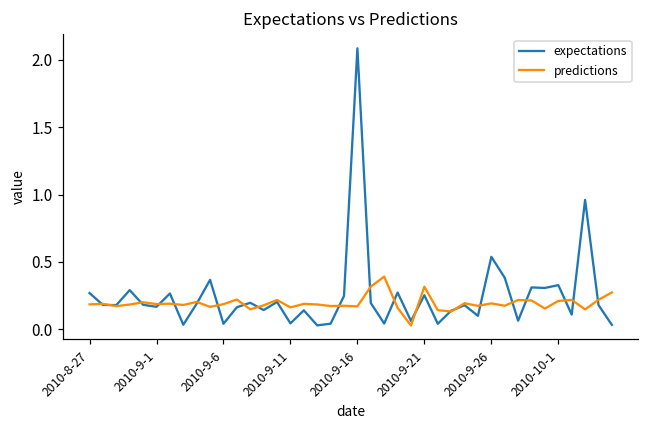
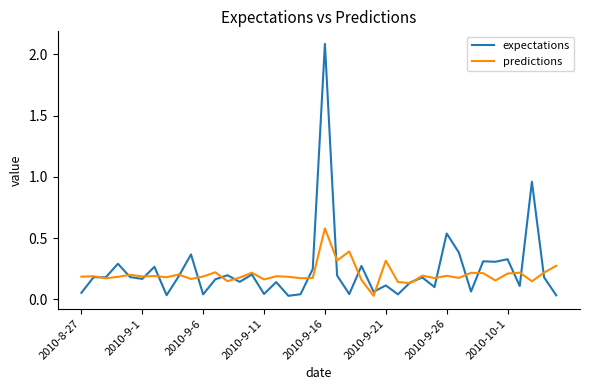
expectations, 2010-8-27: 0.27 -> 0.05
predictions, 2010-9-16: 0.17 -> 0.58
expectations, 2010-9-21: 0.25 -> 0.11
